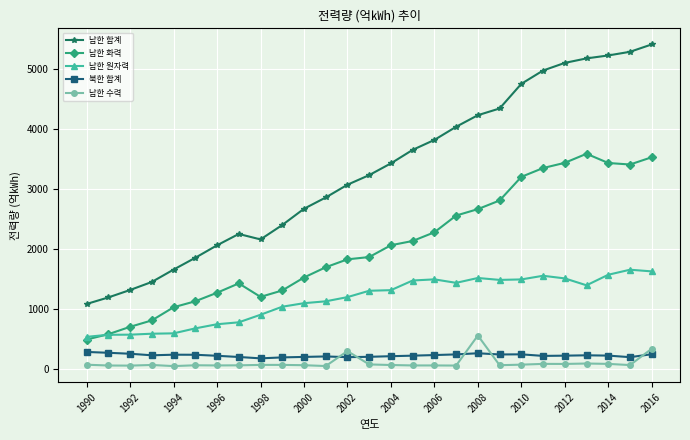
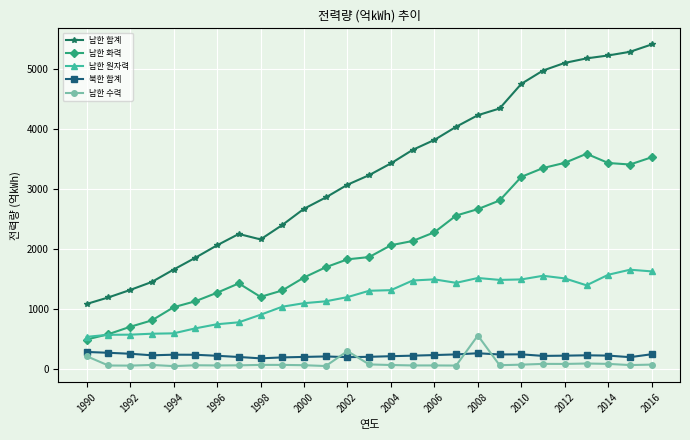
남한 수력, 1990: 100 -> 200
남한 수력, 2016: 300 -> 100
